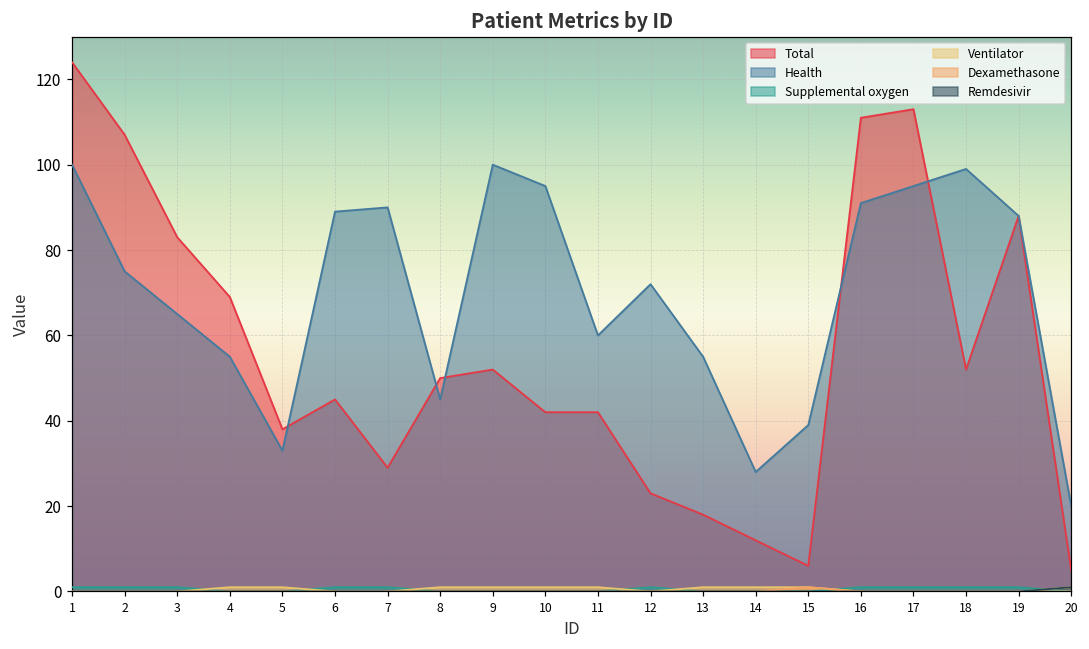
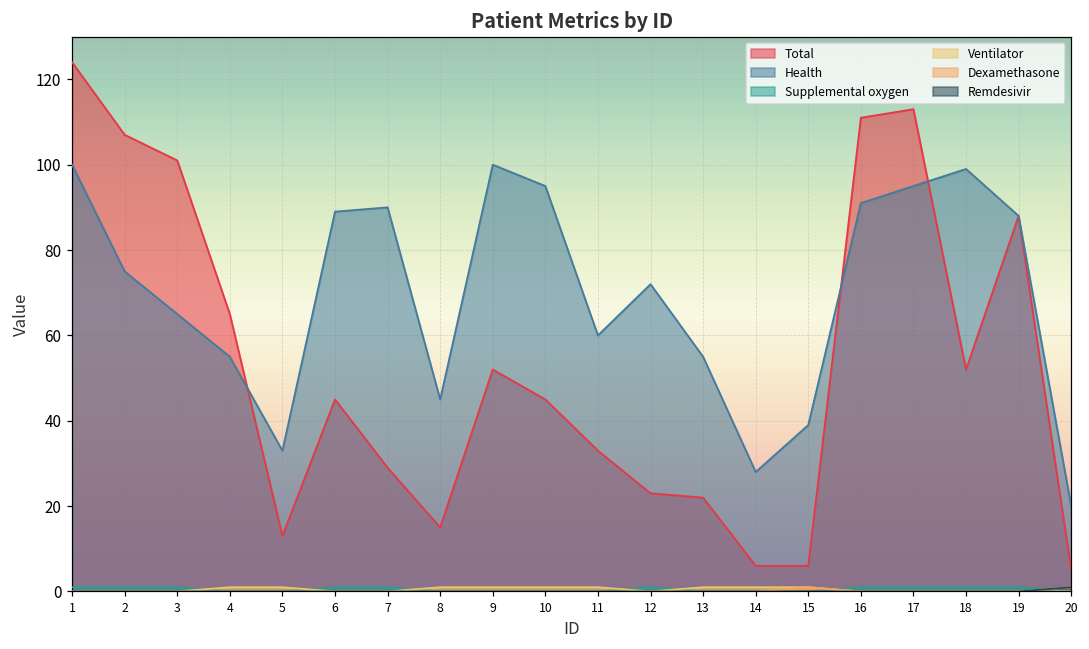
Total, 3: 83 -> 101
Total, 4: 69 -> 65
Total, 5: 38 -> 13
Total, 8: 50 -> 15
Total, 10: 42 -> 45
Total, 11: 42 -> 33
Total, 13: 18 -> 22
Total, 14: 12 -> 6
